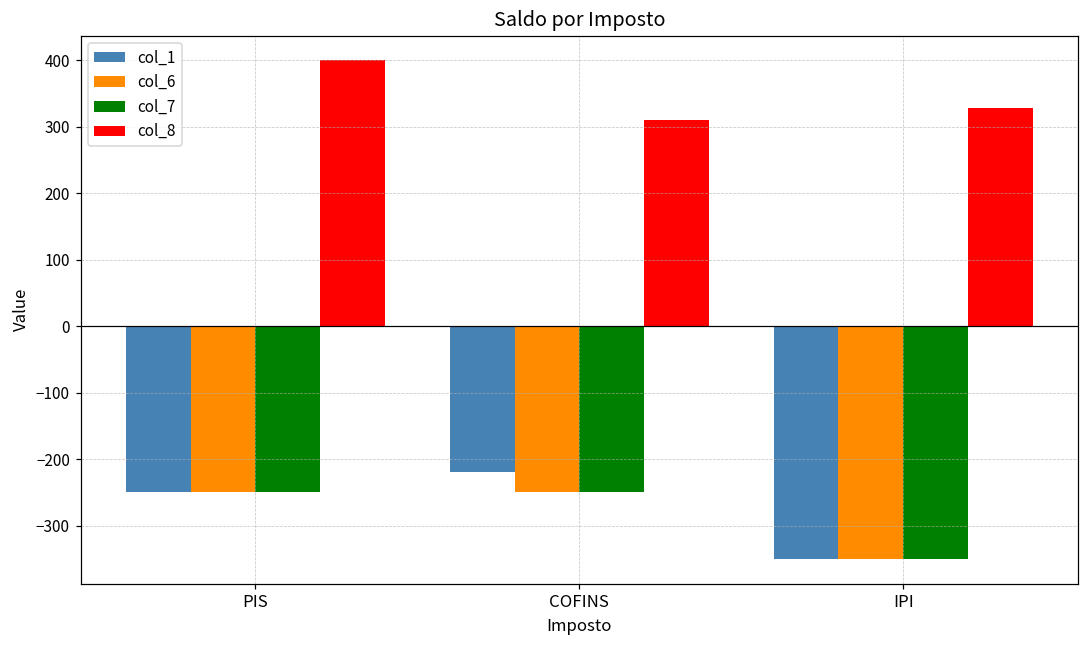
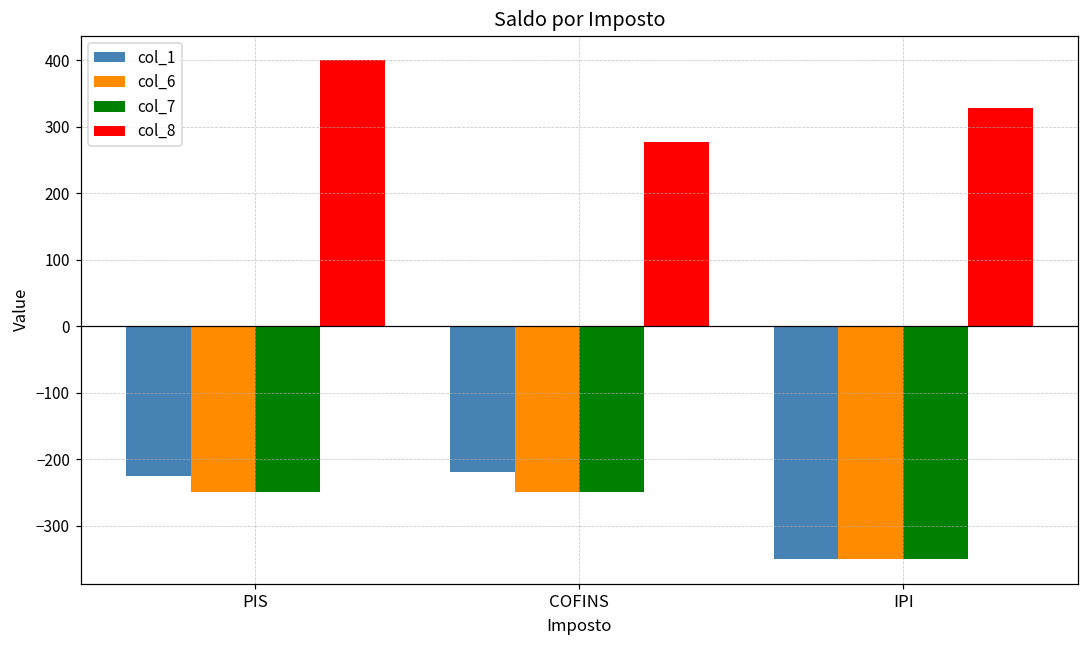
col_1, PIS: -250 -> -230
col_8, COFINS: 310 -> 280
